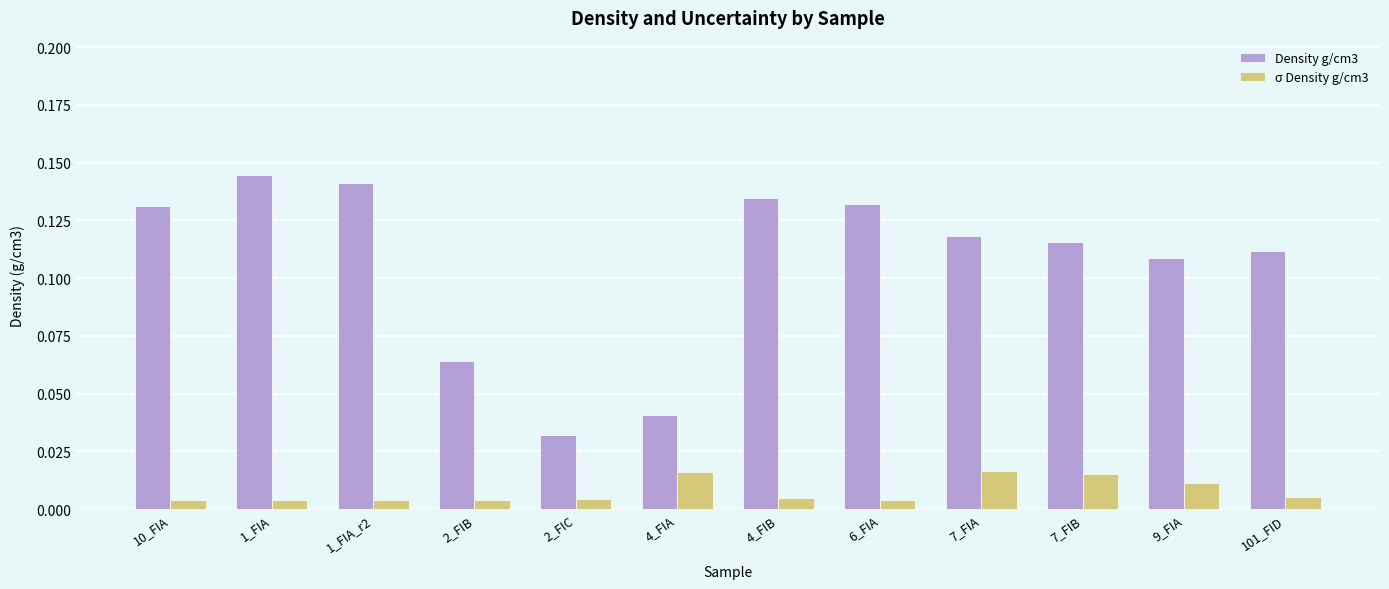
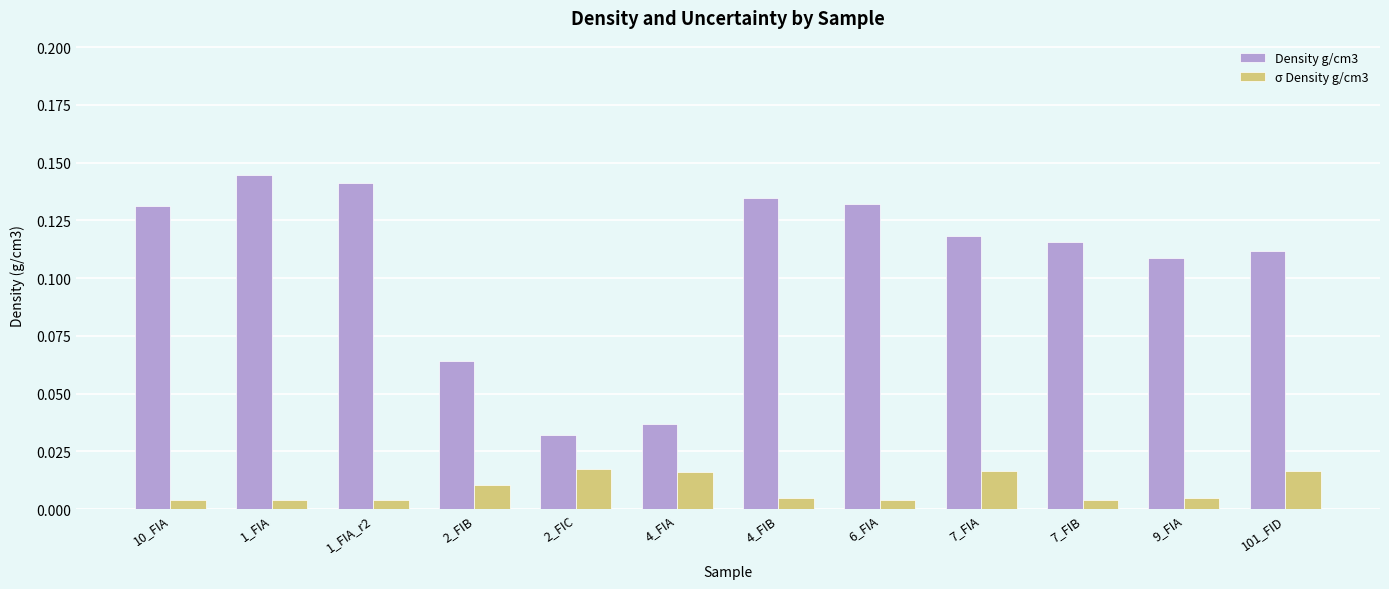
σ Density g/cm3, 2_FIB: 0.004 -> 0.010
σ Density g/cm3, 2_FIC: 0.004 -> 0.018
Density g/cm3, 4_FIA: 0.041 -> 0.037
σ Density g/cm3, 7_FIB: 0.015 -> 0.004
σ Density g/cm3, 9_FIA: 0.011 -> 0.005
σ Density g/cm3, 101_FID: 0.005 -> 0.016
